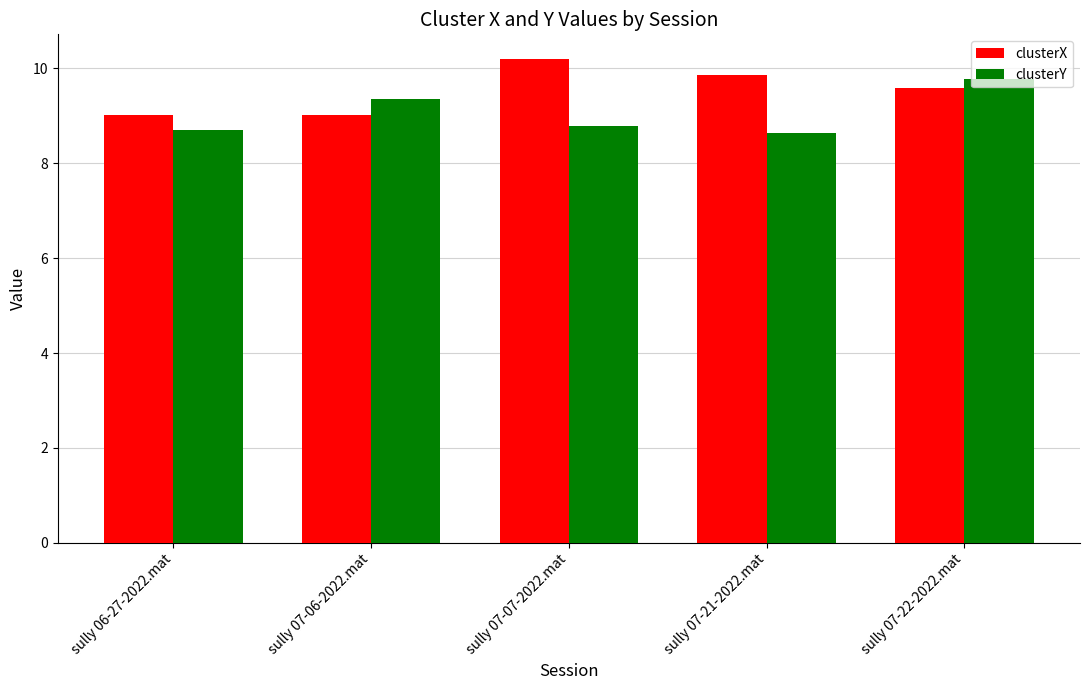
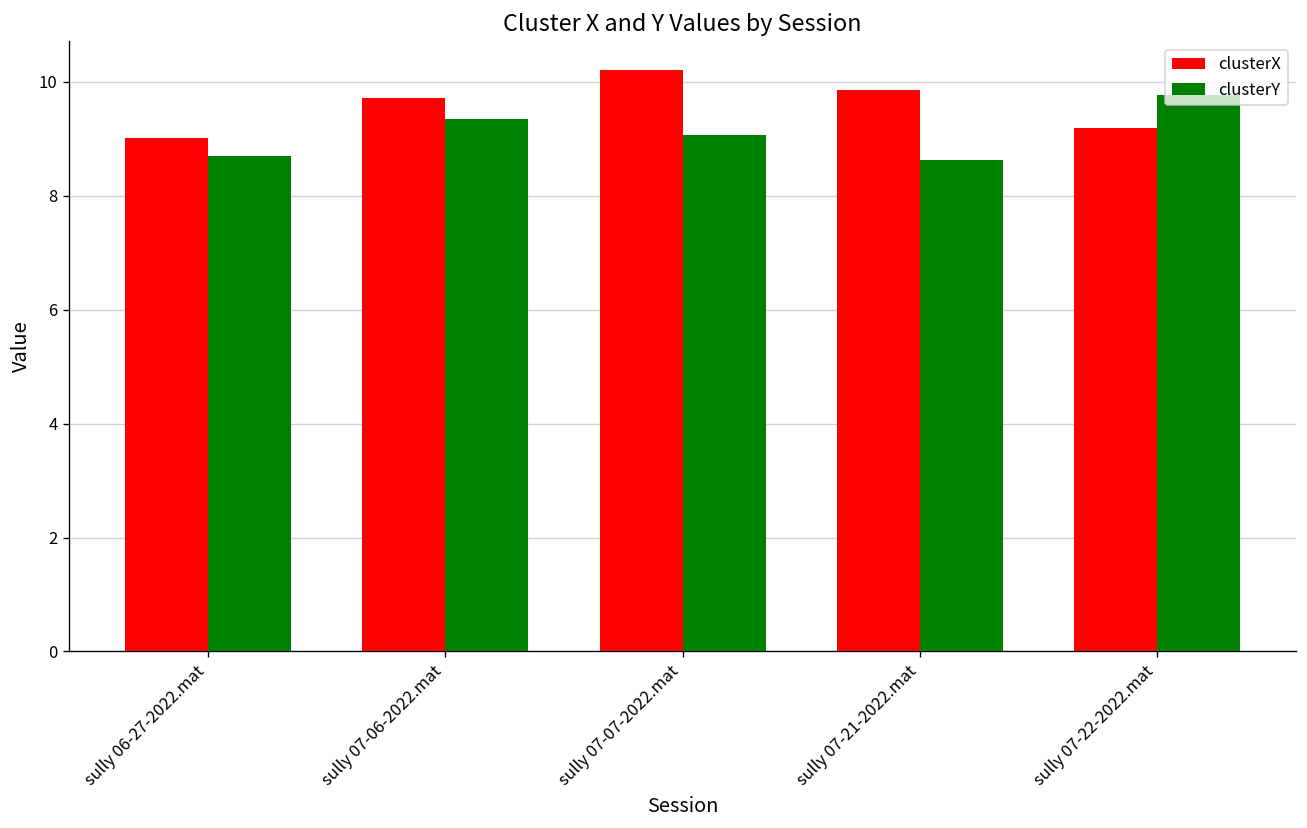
clusterX, sully 07-06-2022.mat: 9.0 -> 9.7
clusterY, sully 07-07-2022.mat: 8.8 -> 9.1
clusterX, sully 07-22-2022.mat: 9.6 -> 9.2
